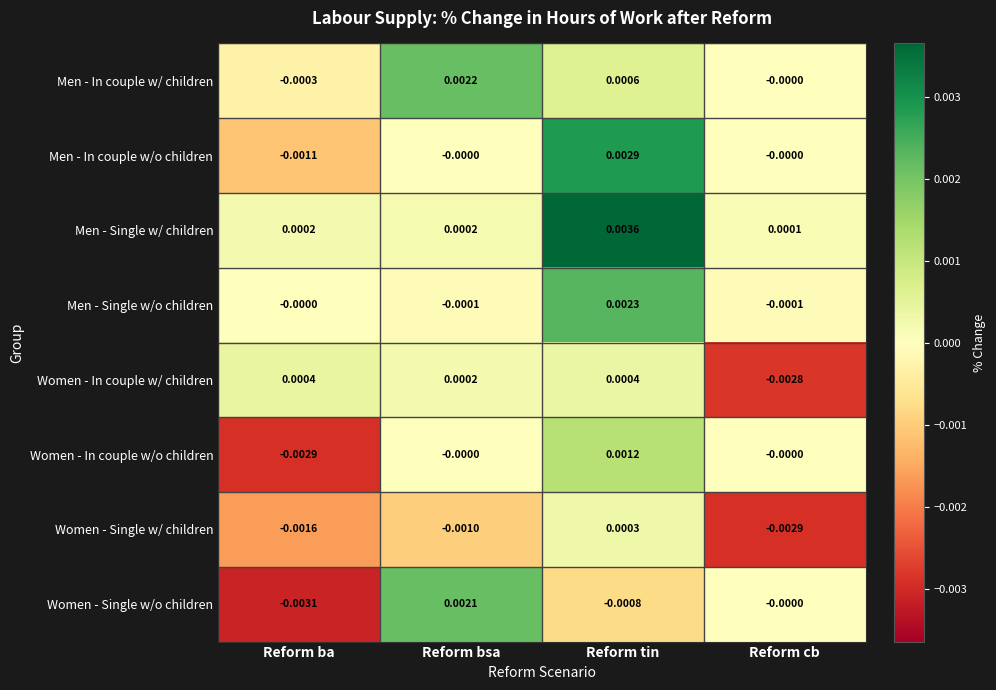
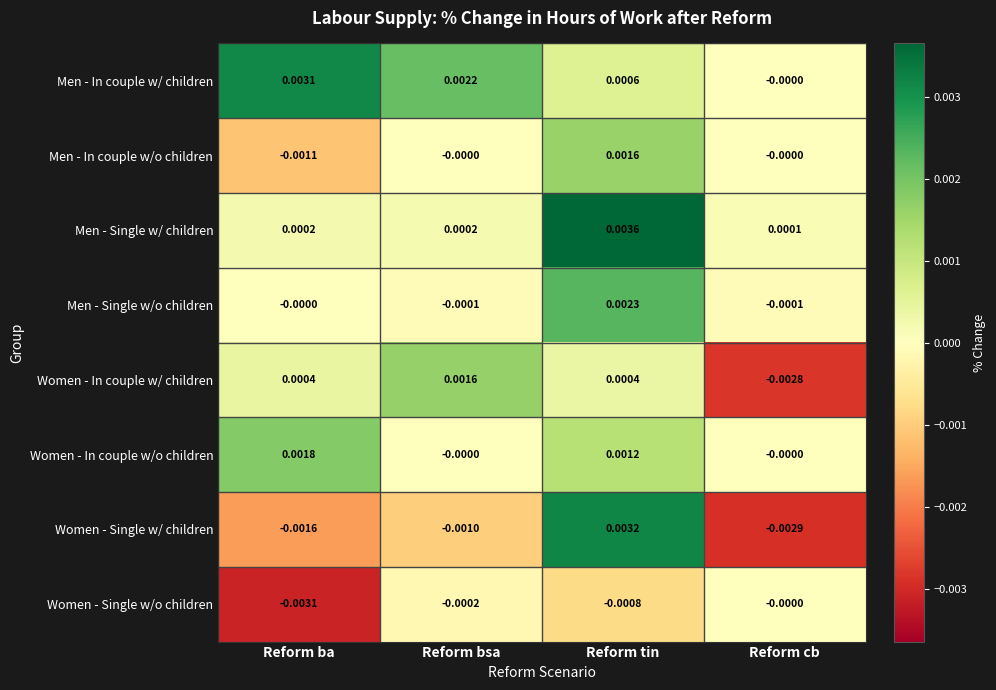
Men - In couple w/ children, Reform ba: -0.0003 -> 0.0031
Men - In couple w/o children, Reform tin: 0.0029 -> 0.0016
Women - In couple w/ children, Reform bsa: 0.0002 -> 0.0016
Women - In couple w/o children, Reform ba: -0.0029 -> 0.0018
Women - Single w/ children, Reform tin: 0.0003 -> 0.0032
Women - Single w/o children, Reform bsa: 0.0021 -> -0.0002
